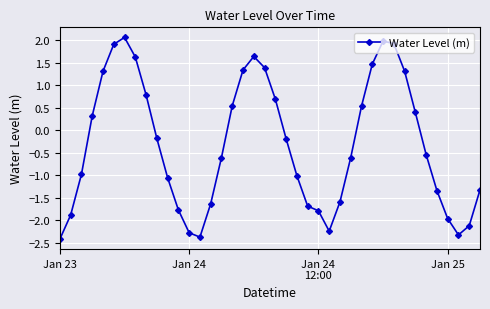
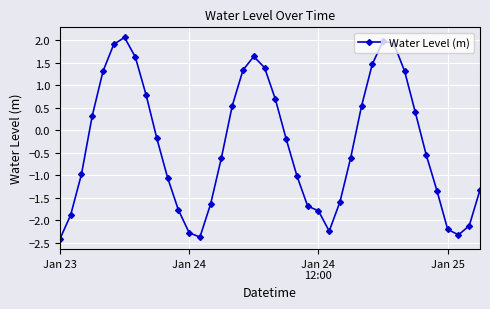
Jan 25: -2.0 -> -2.2
